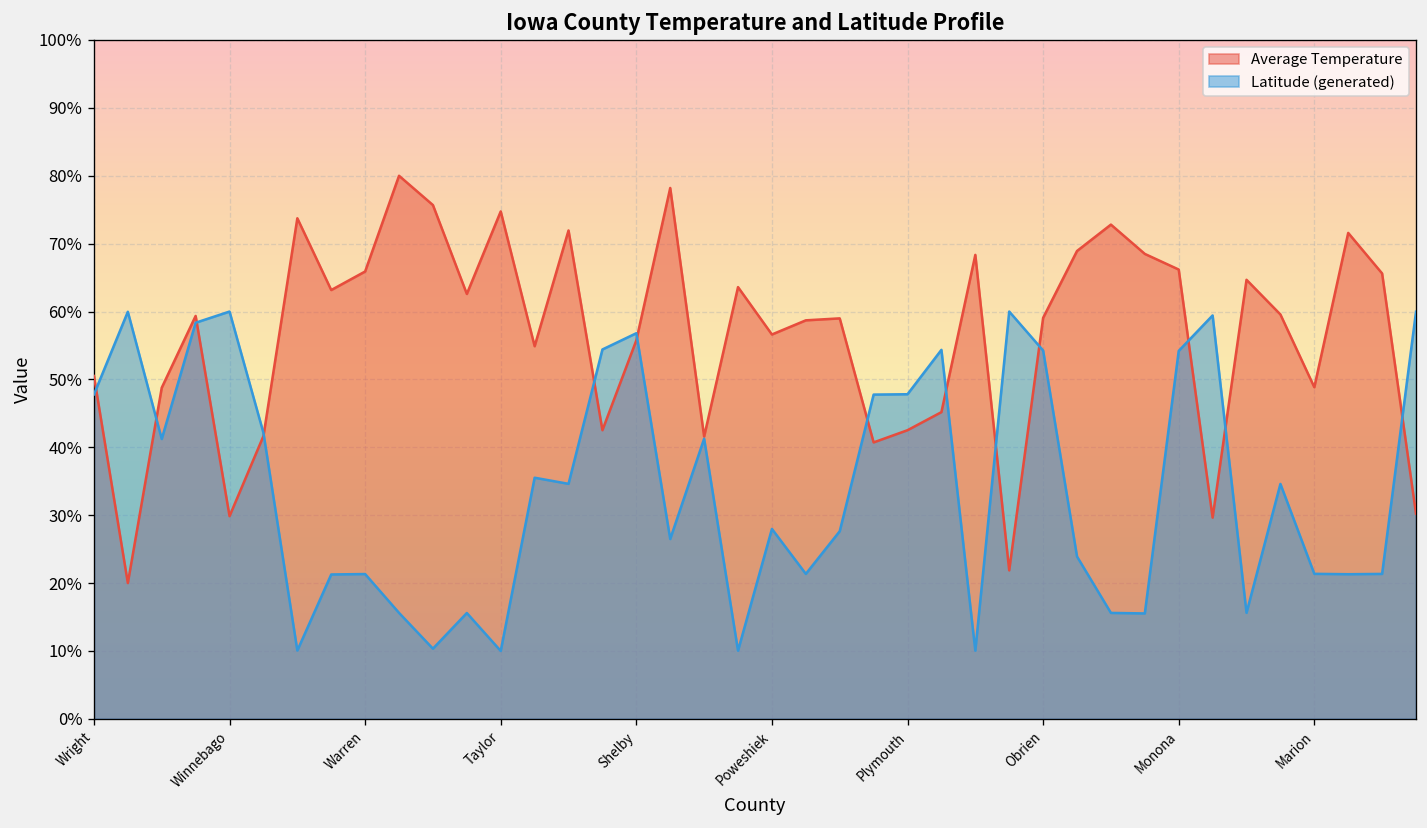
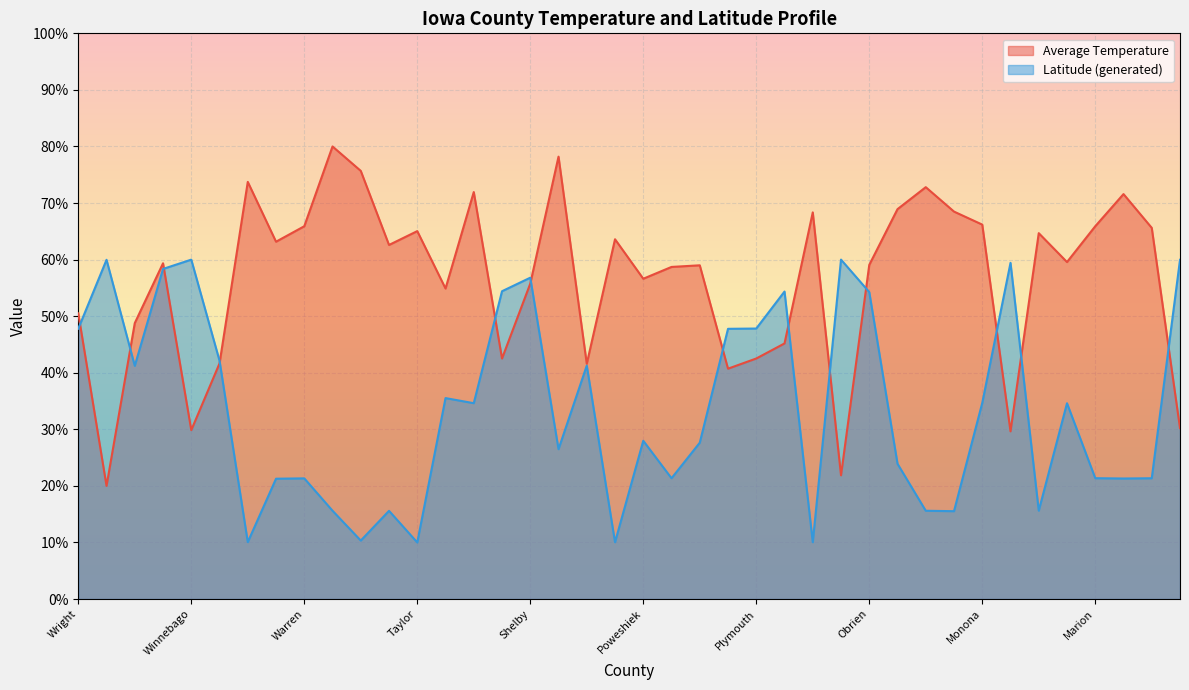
Average Temperature, Taylor: 75% -> 65%
Latitude (generated), Monona: 54% -> 35%
Average Temperature, Marion: 49% -> 66%
